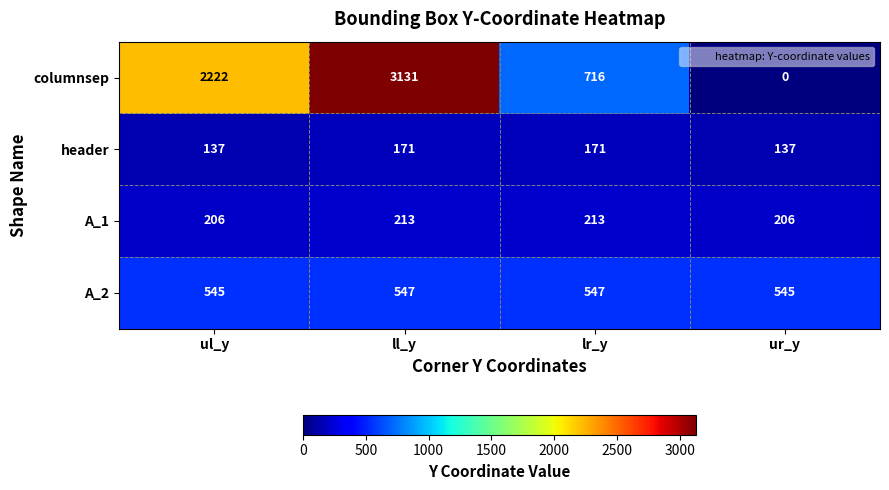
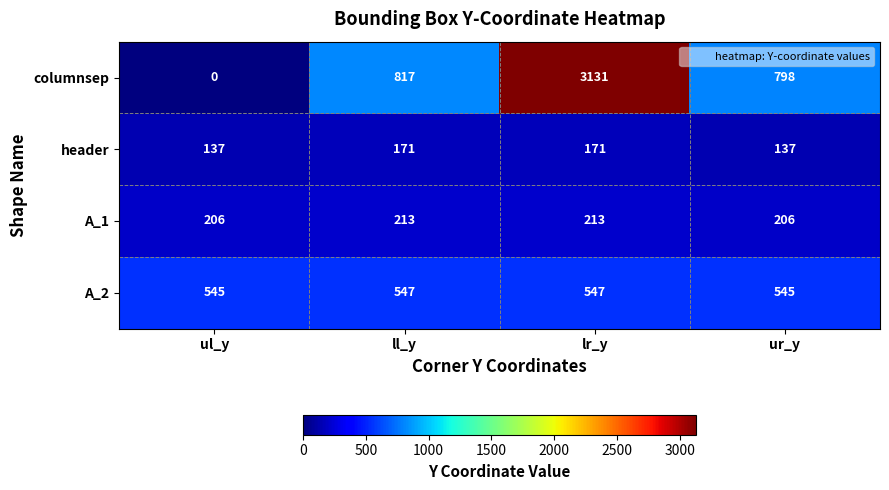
columnsep, ul_y: 2222 -> 0
columnsep, ll_y: 3131 -> 817
columnsep, lr_y: 716 -> 3131
columnsep, ur_y: 0 -> 798
